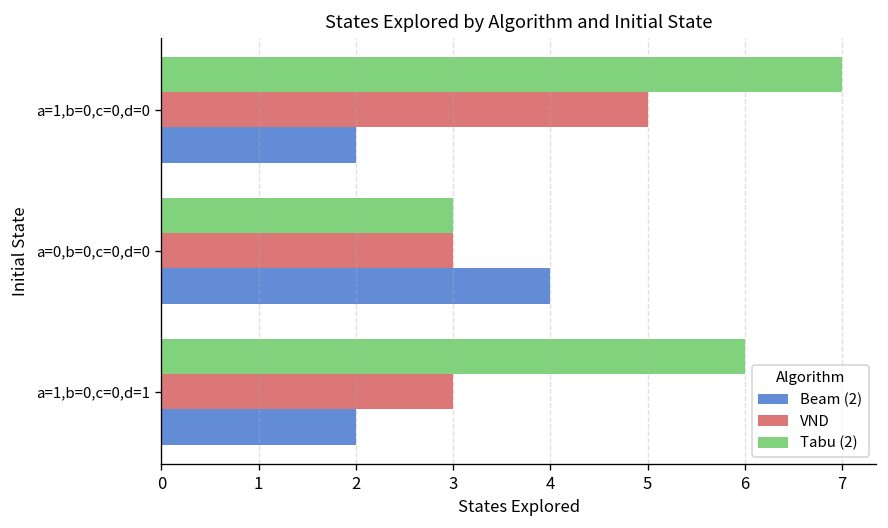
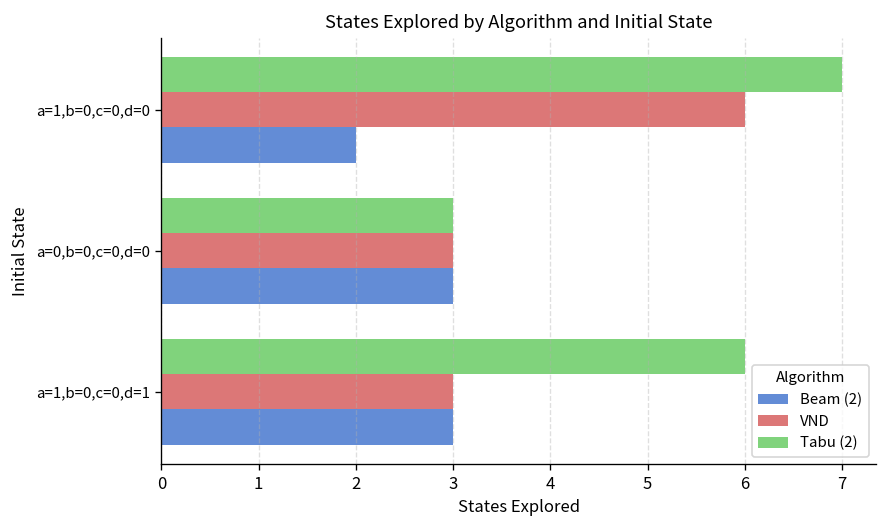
VND, a=1,b=0,c=0,d=0: 5 -> 6
Beam (2), a=0,b=0,c=0,d=0: 4 -> 3
Beam (2), a=1,b=0,c=0,d=1: 2 -> 3
